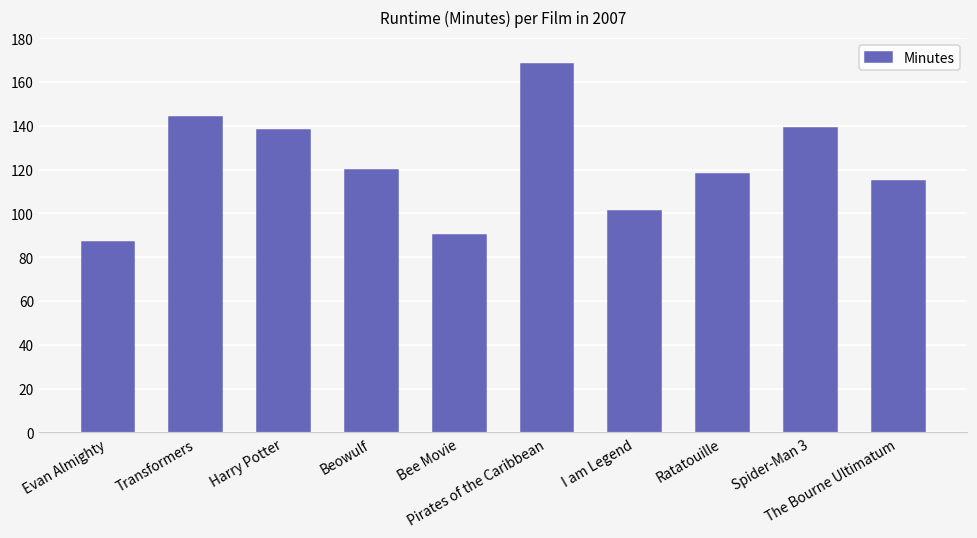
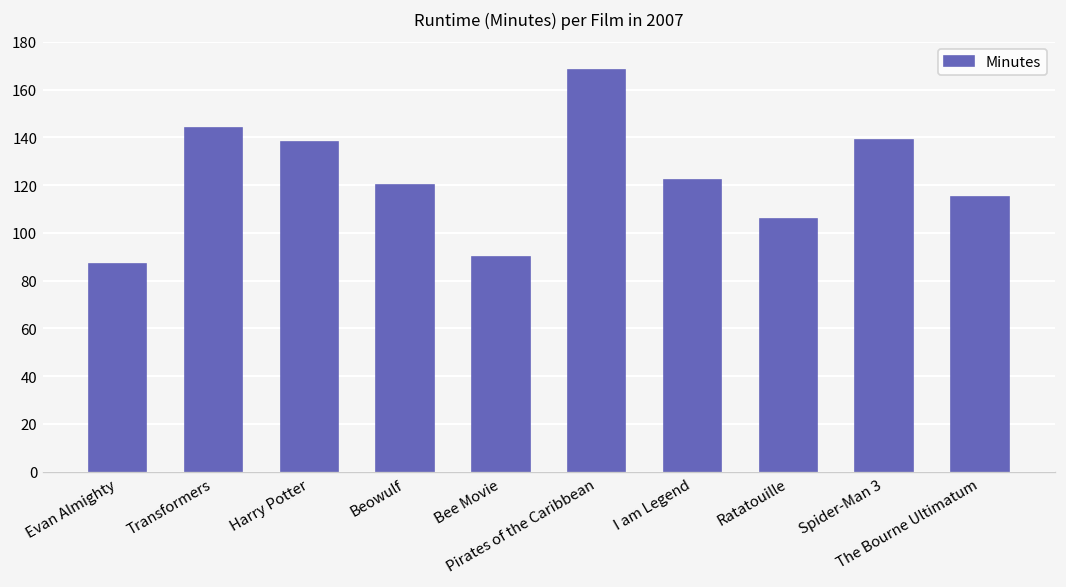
I am Legend: 101 -> 122
Ratatouille: 118 -> 106
